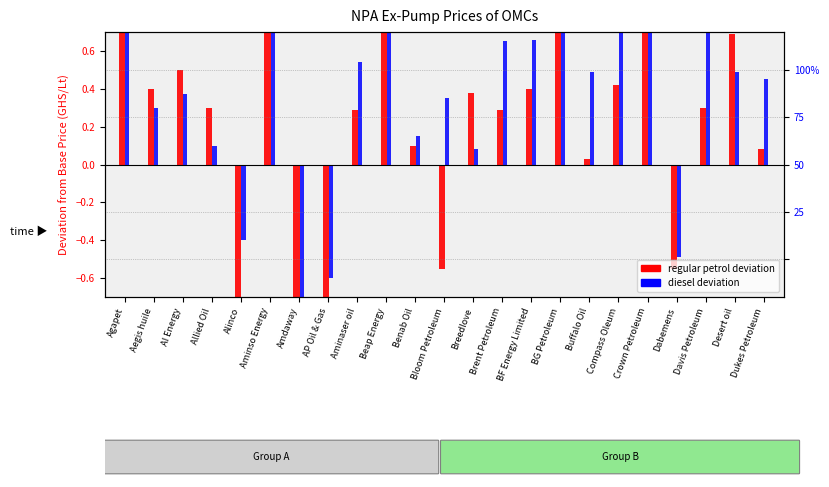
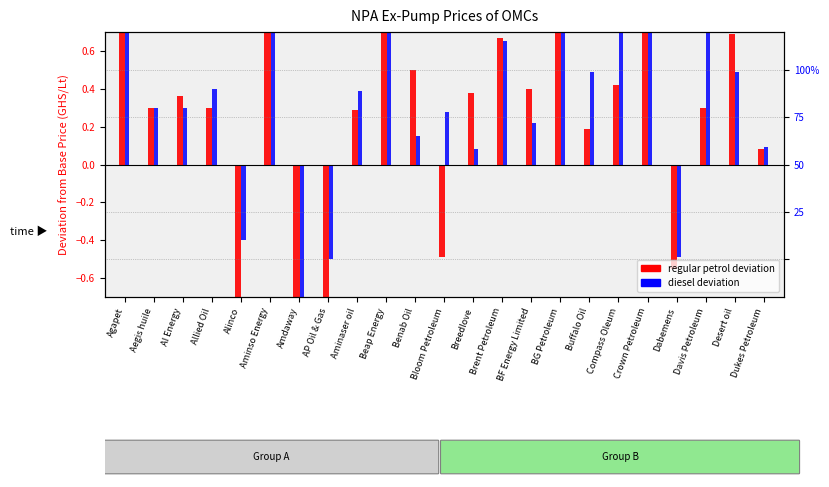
regular petrol deviation, Aegis huile: 0.40 -> 0.30
regular petrol deviation, AI Energy: 0.50 -> 0.36
diesel deviation, AI Energy: 0.37 -> 0.30
diesel deviation, Allied Oil: 0.10 -> 0.40
diesel deviation, AP Oil & Gas: -0.60 -> -0.50
diesel deviation, Aminaser oil: 0.54 -> 0.39
regular petrol deviation, Benab Oil: 0.10 -> 0.50
regular petrol deviation, Bloom Petroleum: -0.55 -> -0.49
diesel deviation, Bloom Petroleum: 0.35 -> 0.28
regular petrol deviation, Brent Petroleum: 0.29 -> 0.67
diesel deviation, BF Energy Limited: 0.66 -> 0.22
regular petrol deviation, Buffalo Oil: 0.03 -> 0.19
diesel deviation, Dukes Petroleum: 0.45 -> 0.09
